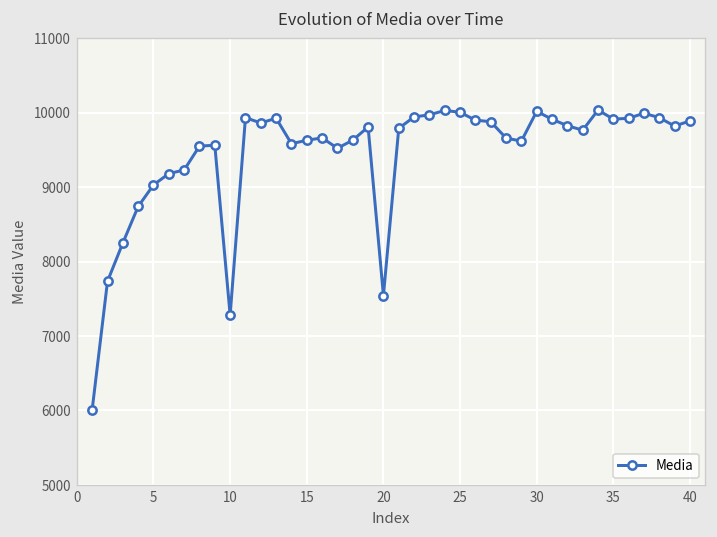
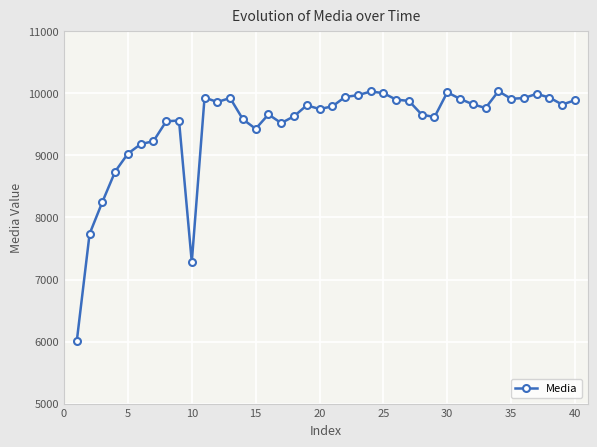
15: 9600 -> 9400
20: 7500 -> 9700
